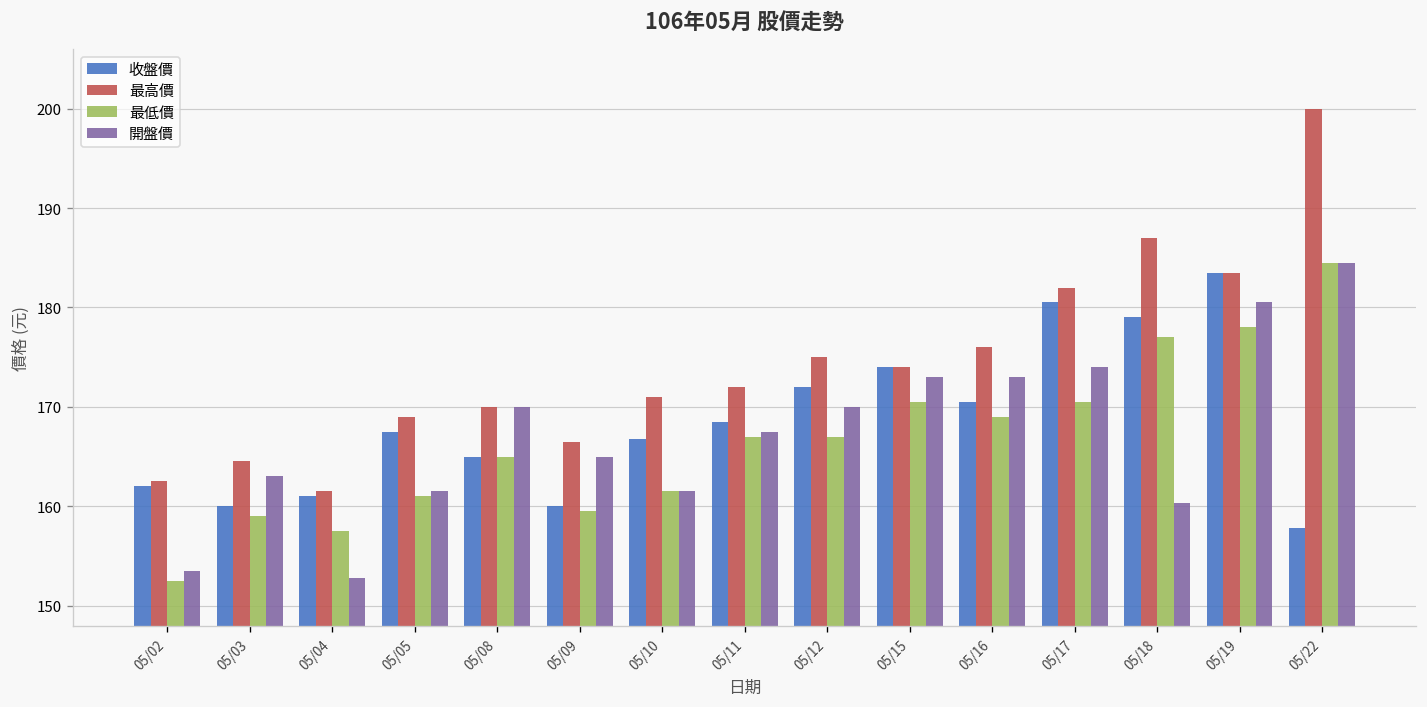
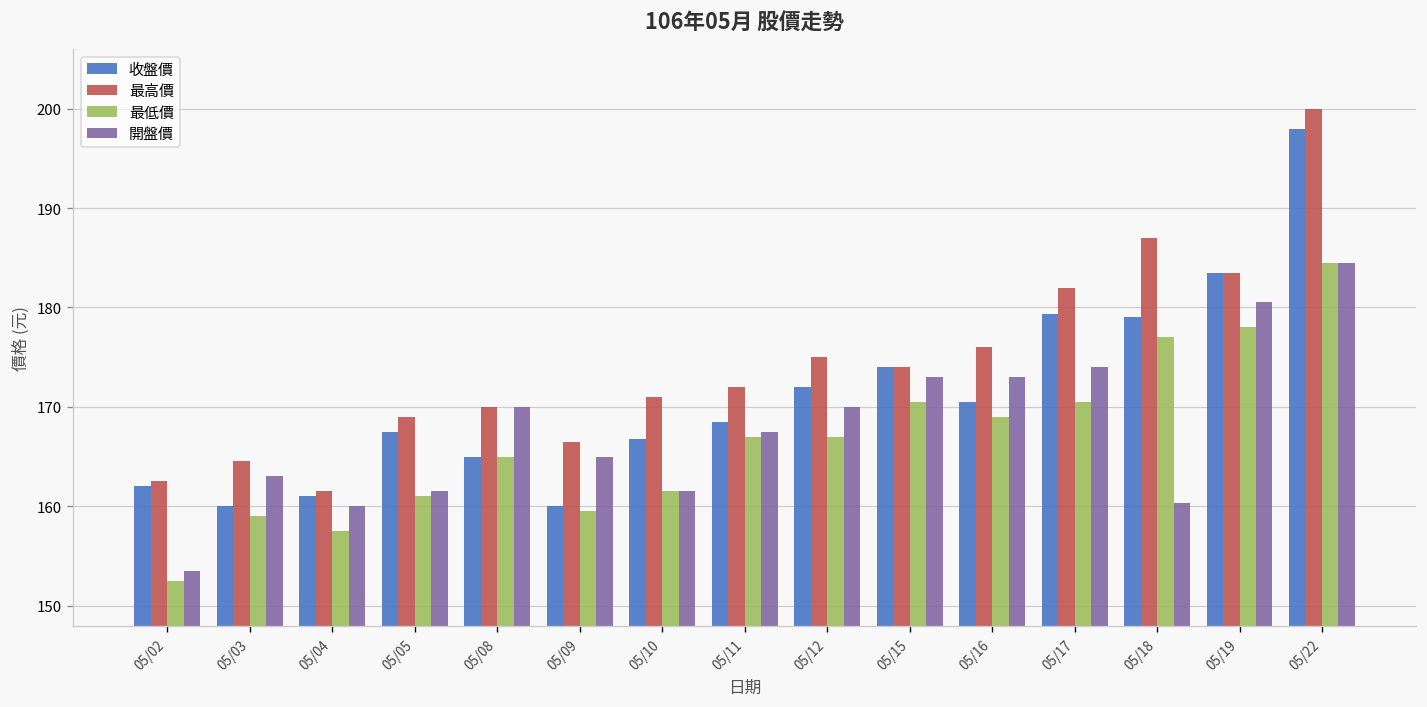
開盤價, 05/04: 153 -> 160
收盤價, 05/17: 181 -> 179
收盤價, 05/22: 158 -> 198
